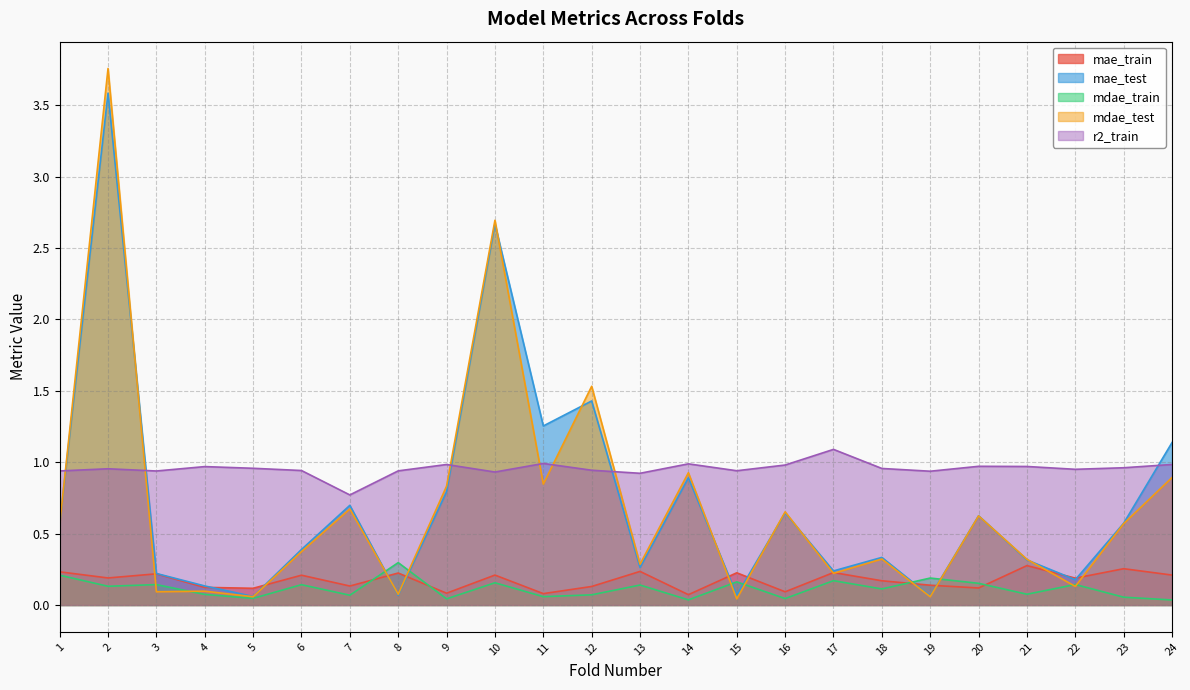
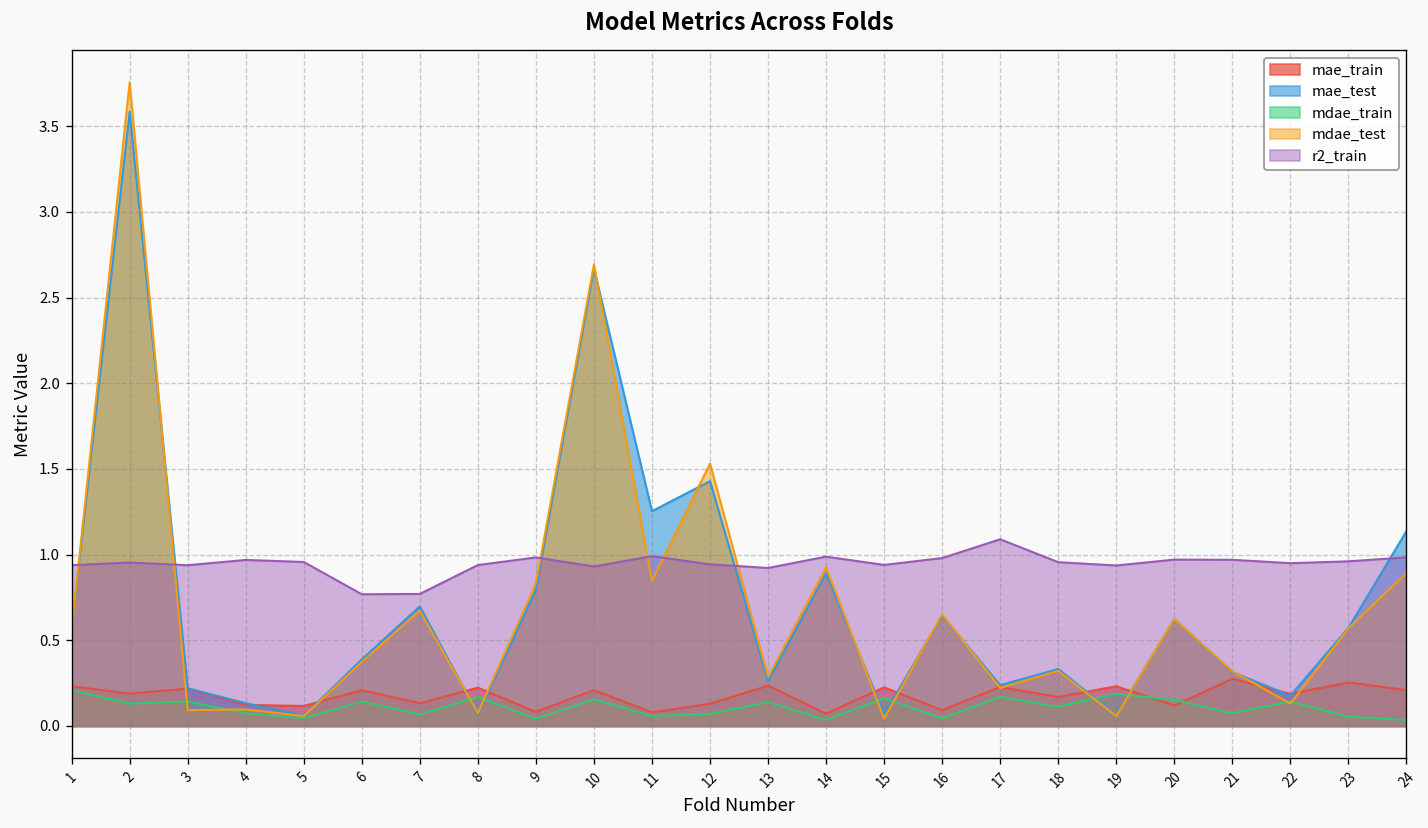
r2_train, 6: 0.94 -> 0.77
mdae_train, 8: 0.30 -> 0.17
mae_train, 19: 0.14 -> 0.23
